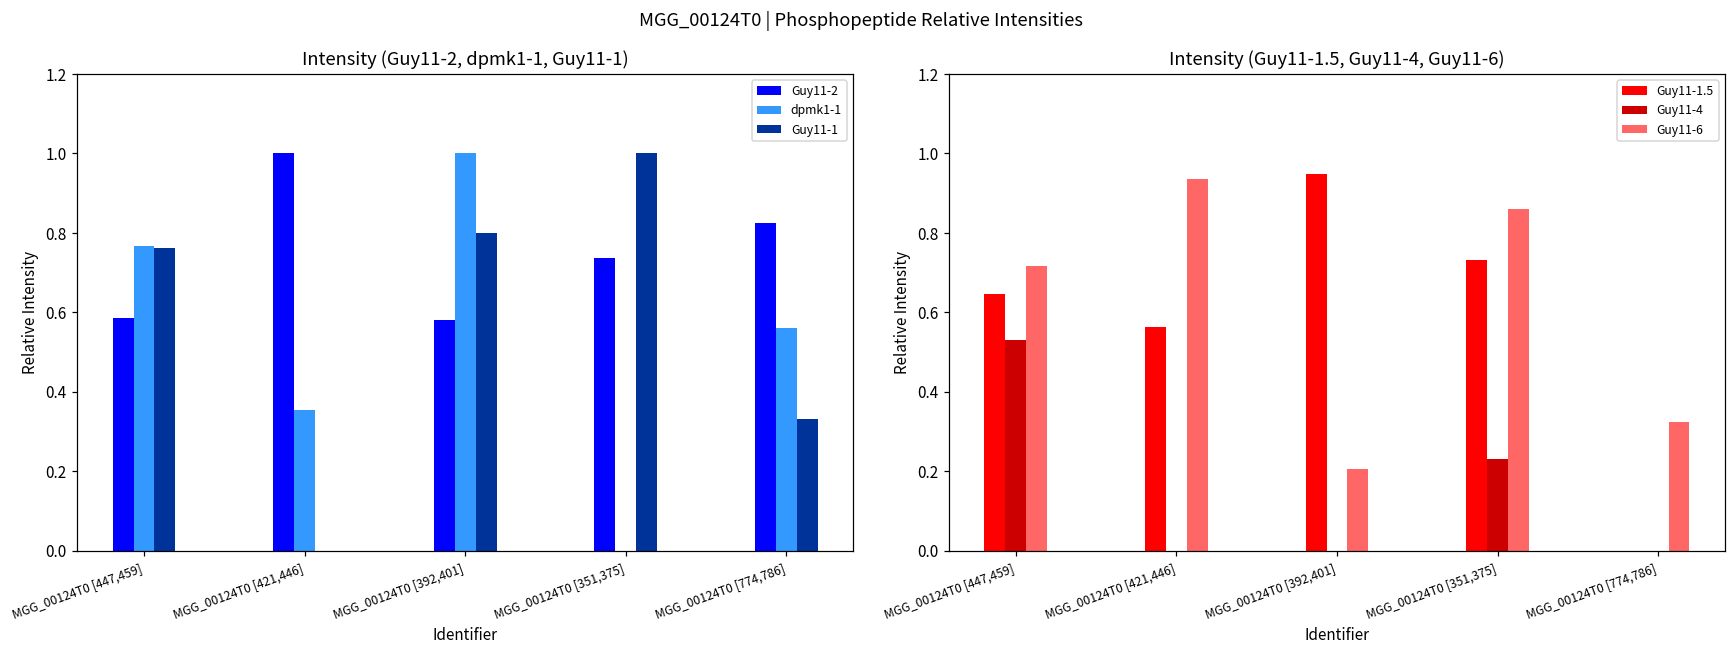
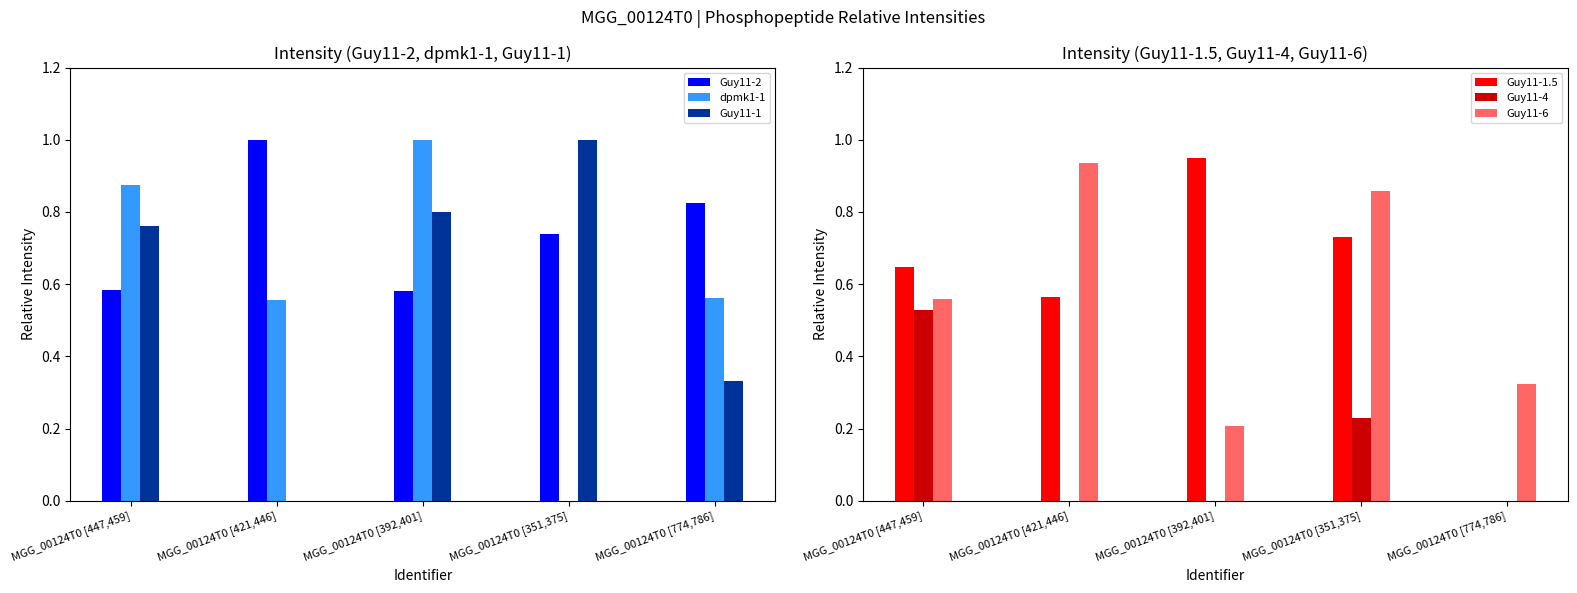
Intensity (Guy11-2, dpmk1-1, Guy11-1), dpmk1-1, MGG_00124T0 [447,459]: 0.77 -> 0.87
Intensity (Guy11-2, dpmk1-1, Guy11-1), dpmk1-1, MGG_00124T0 [421,446]: 0.35 -> 0.56
Intensity (Guy11-1.5, Guy11-4, Guy11-6), Guy11-6, MGG_00124T0 [447,459]: 0.72 -> 0.56
